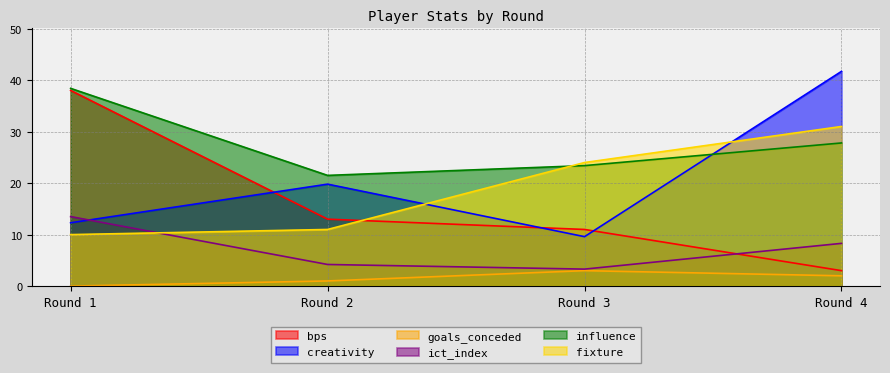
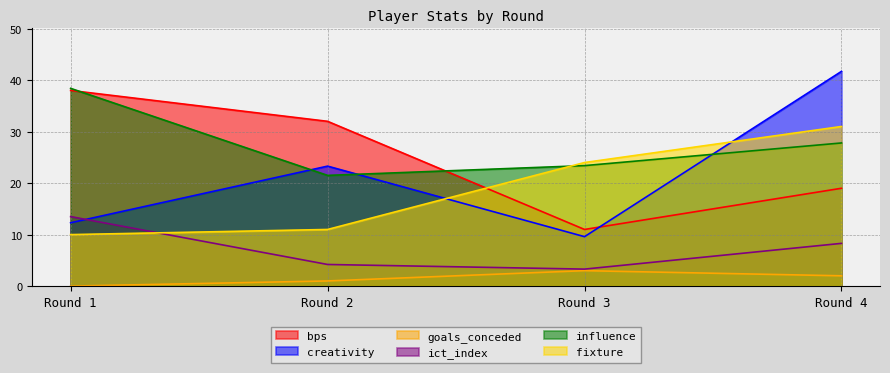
bps, Round 2: 13 -> 32
creativity, Round 2: 20 -> 23
bps, Round 4: 3 -> 19
